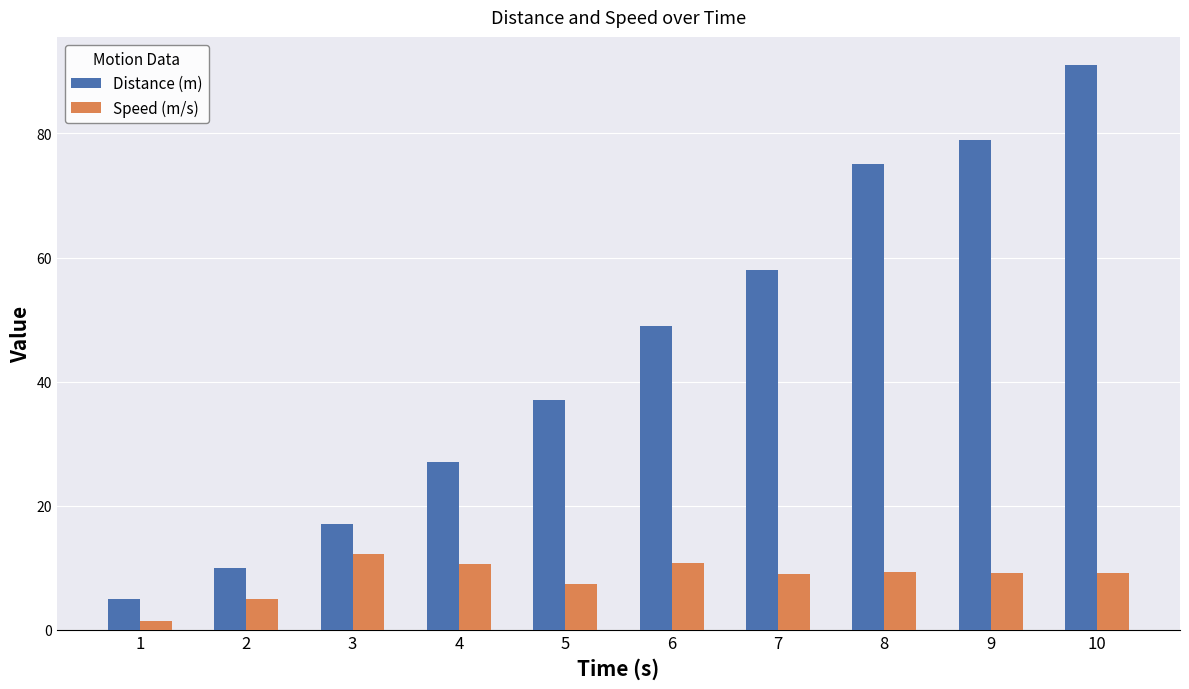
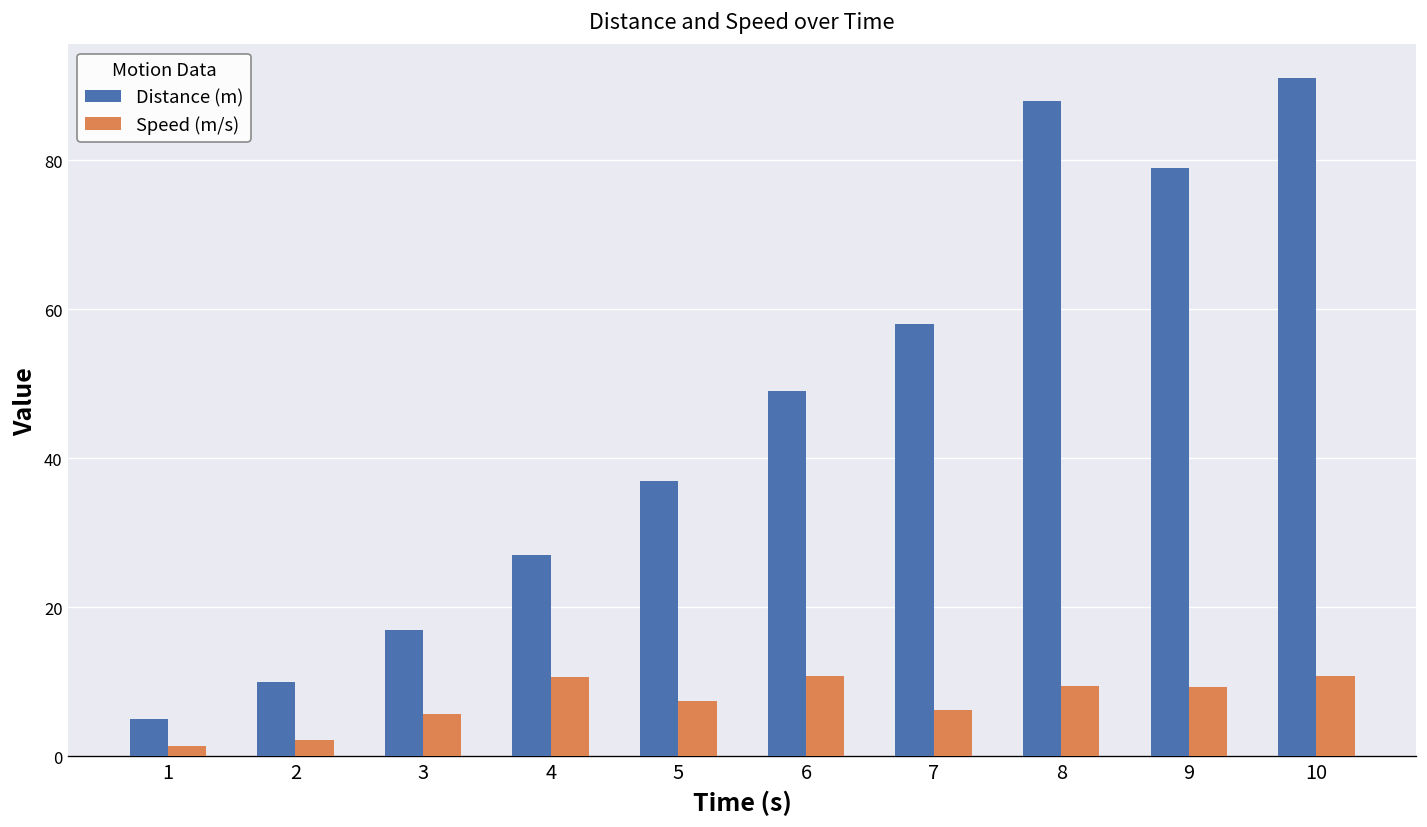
Speed (m/s), 2: 5 -> 2
Speed (m/s), 3: 12 -> 6
Speed (m/s), 7: 9 -> 6
Distance (m), 8: 75 -> 88
Speed (m/s), 10: 9 -> 11
